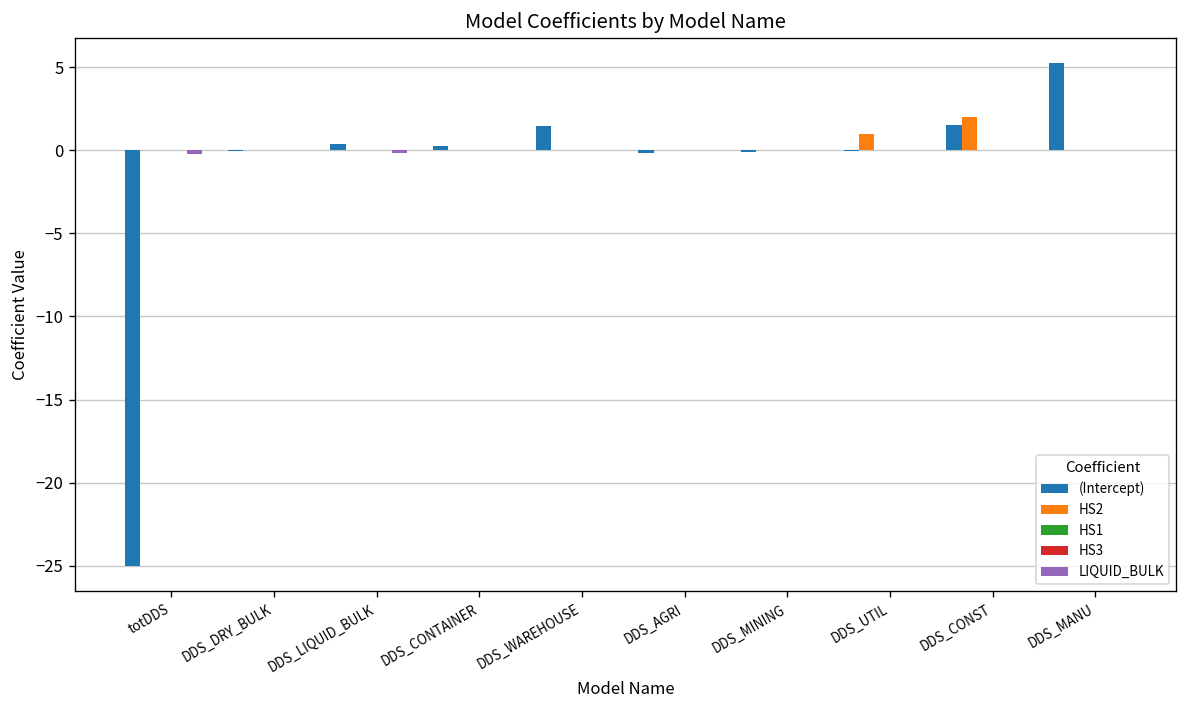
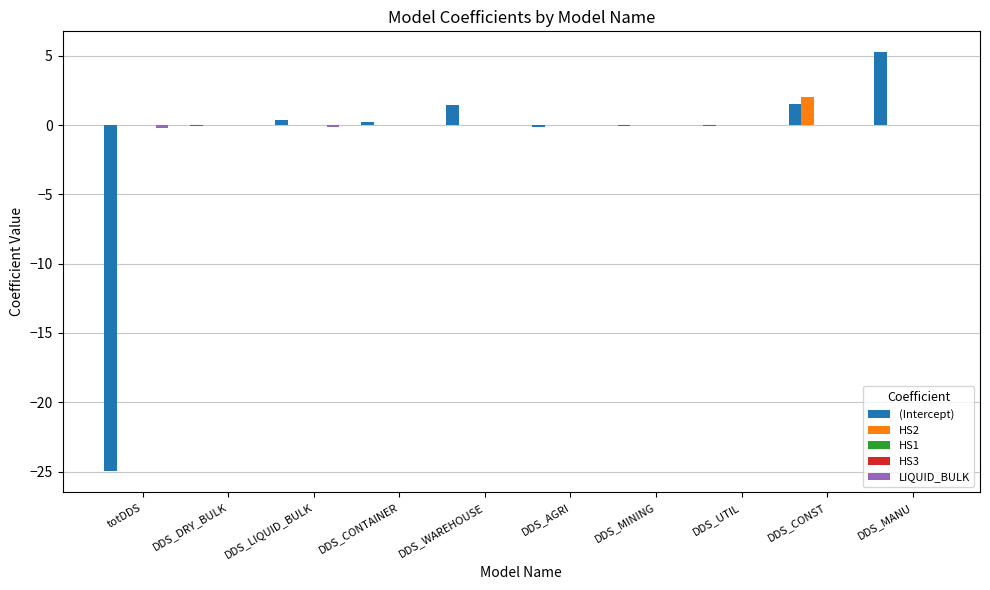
HS2, DDS_UTIL: 1 -> 0
